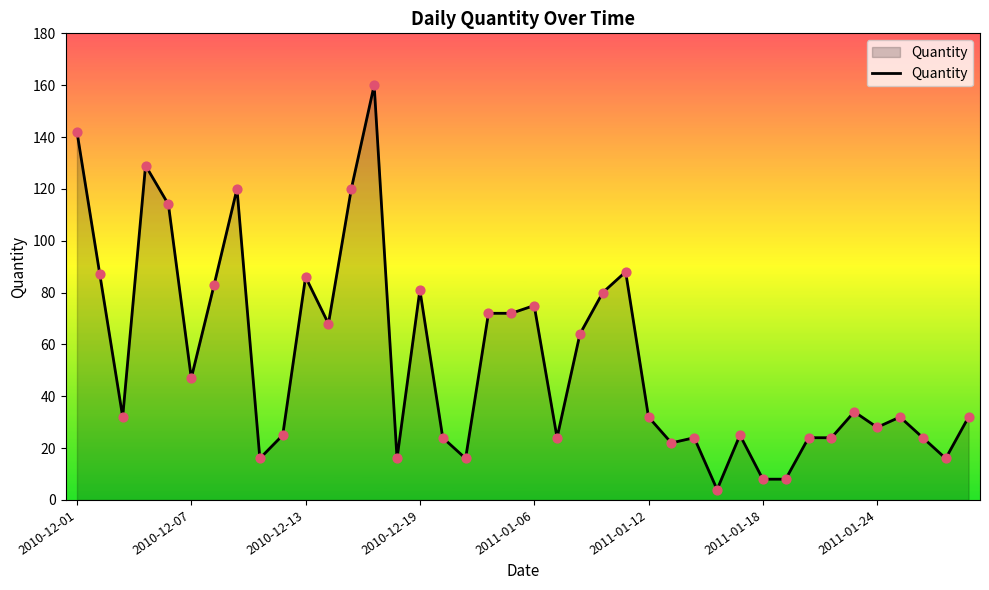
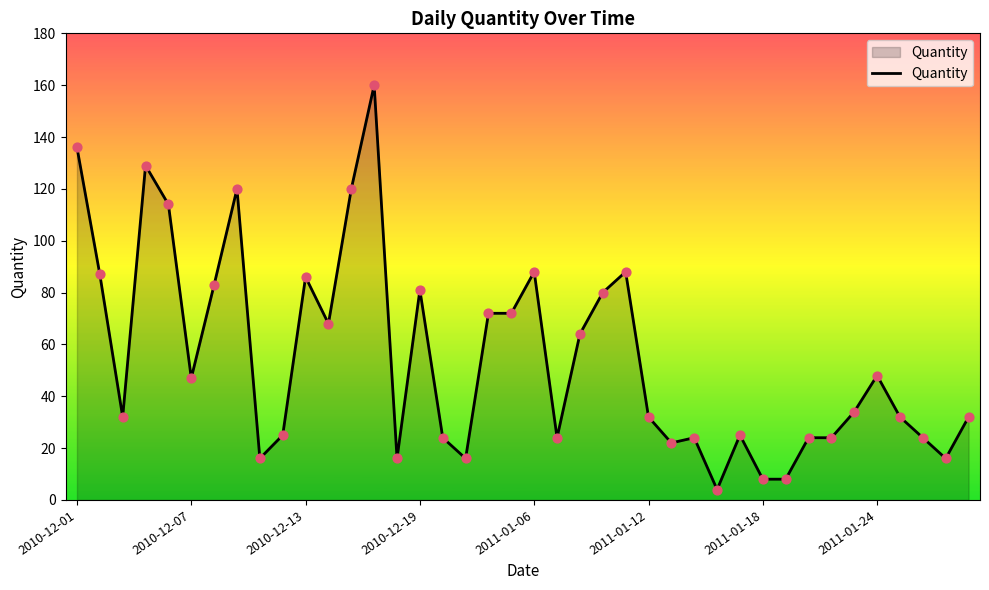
2010-12-01: 142 -> 136
2011-01-06: 75 -> 88
2011-01-24: 28 -> 48
